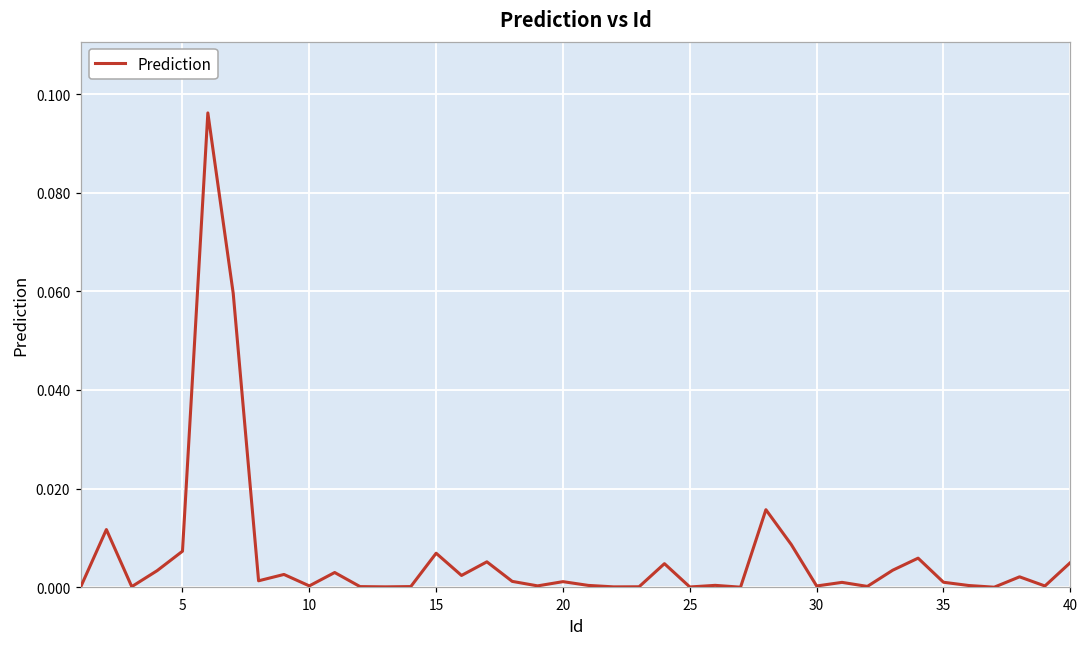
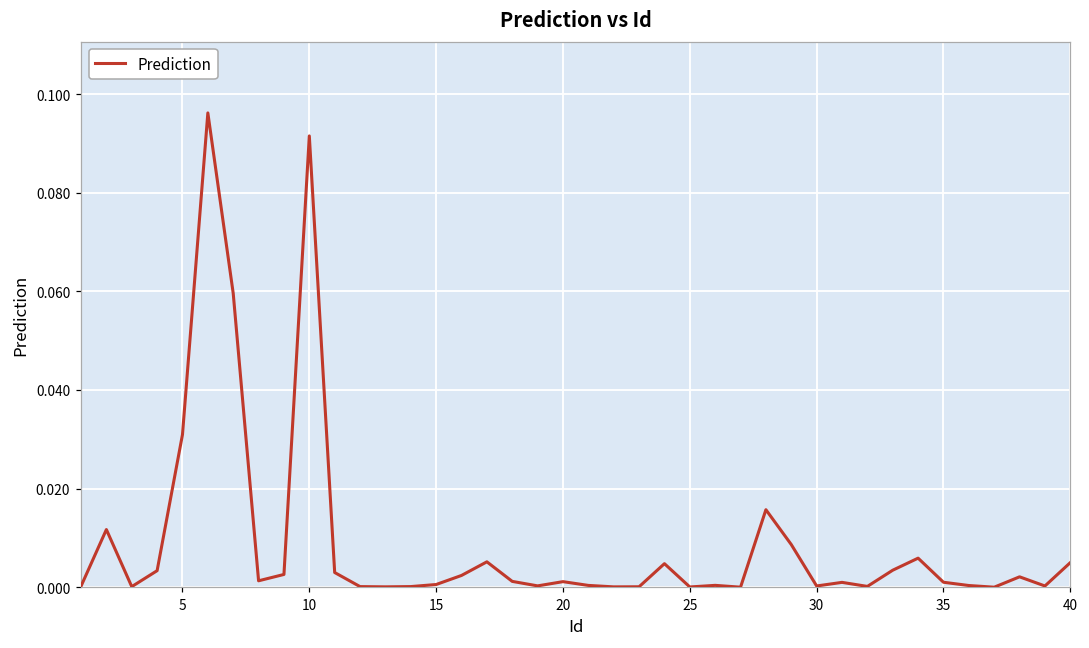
5: 0.007 -> 0.031
10: 0.000 -> 0.092
15: 0.007 -> 0.001
